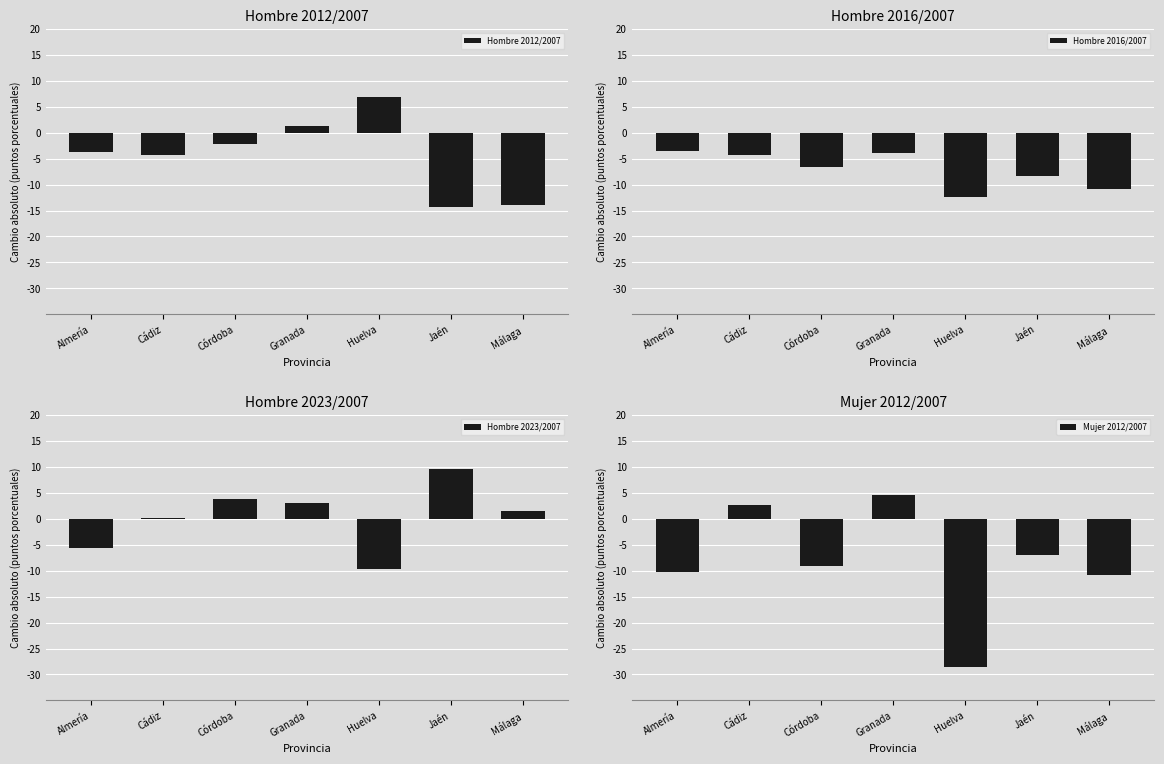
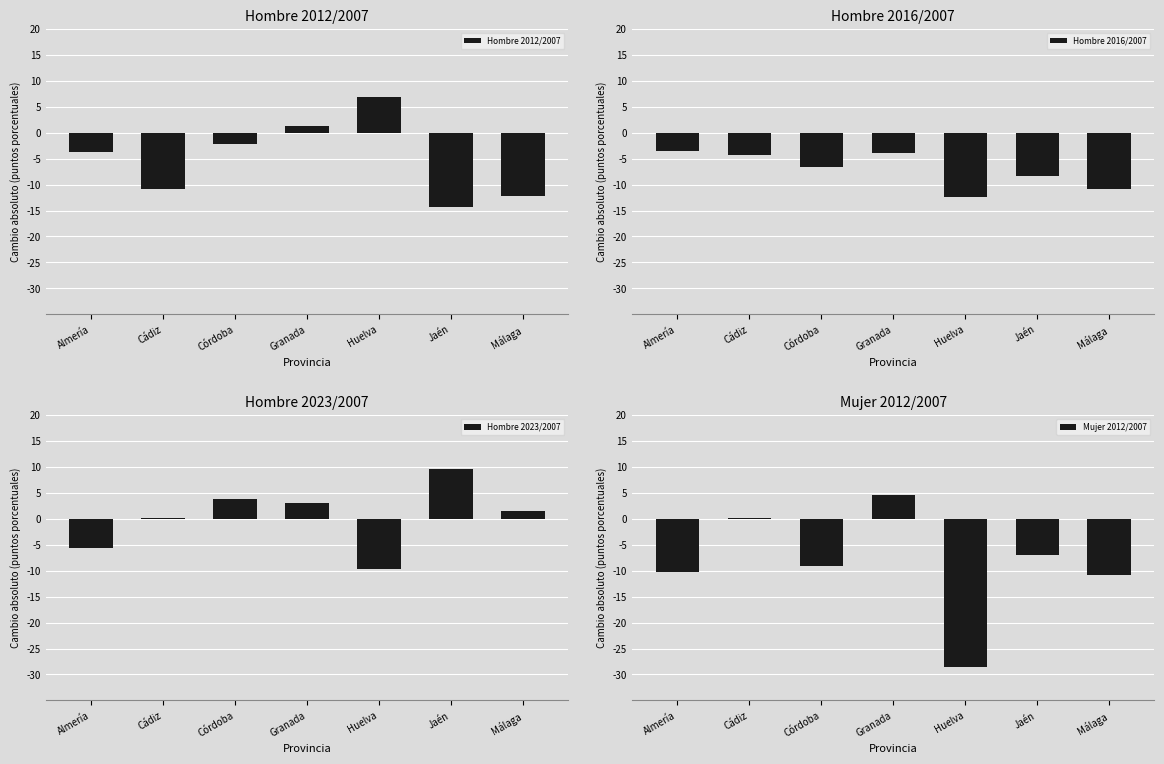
Hombre 2012/2007, Cádiz: -4 -> -11
Hombre 2012/2007, Málaga: -14 -> -12
Mujer 2012/2007, Cádiz: 3 -> 0
